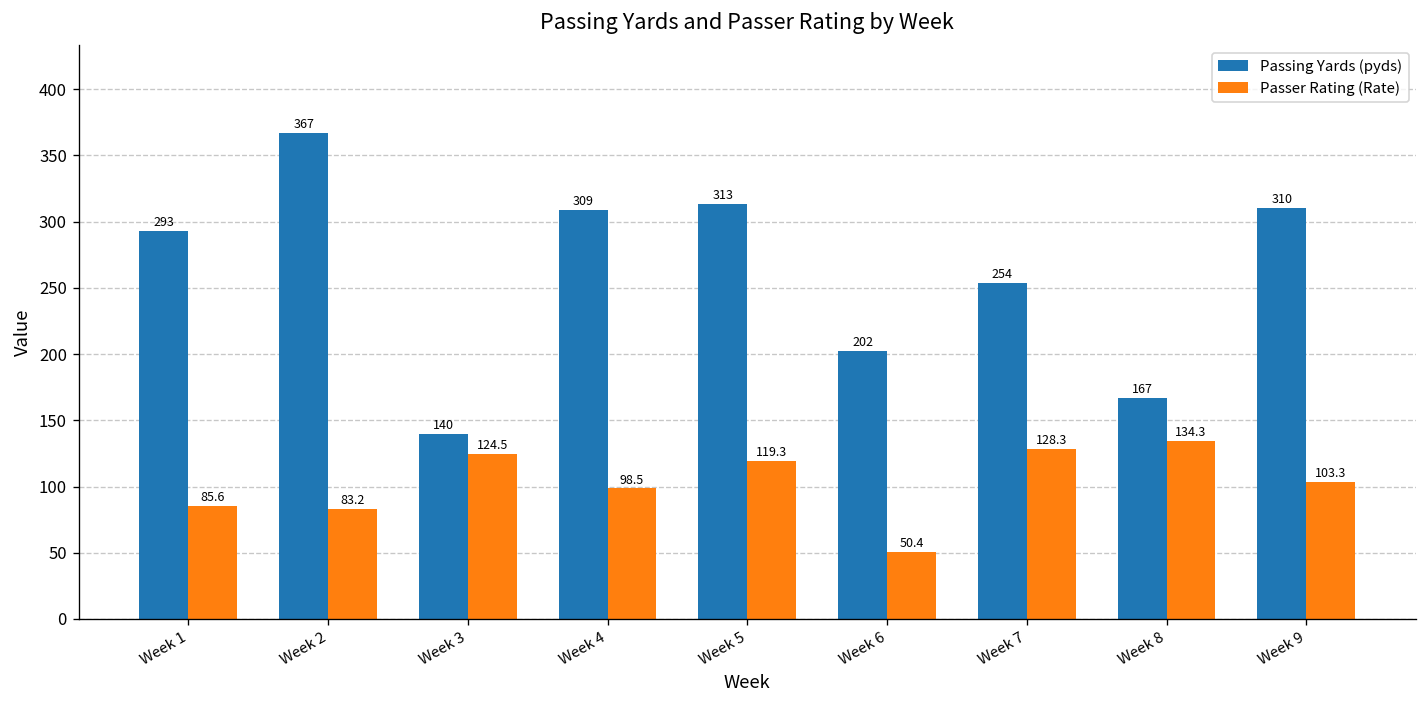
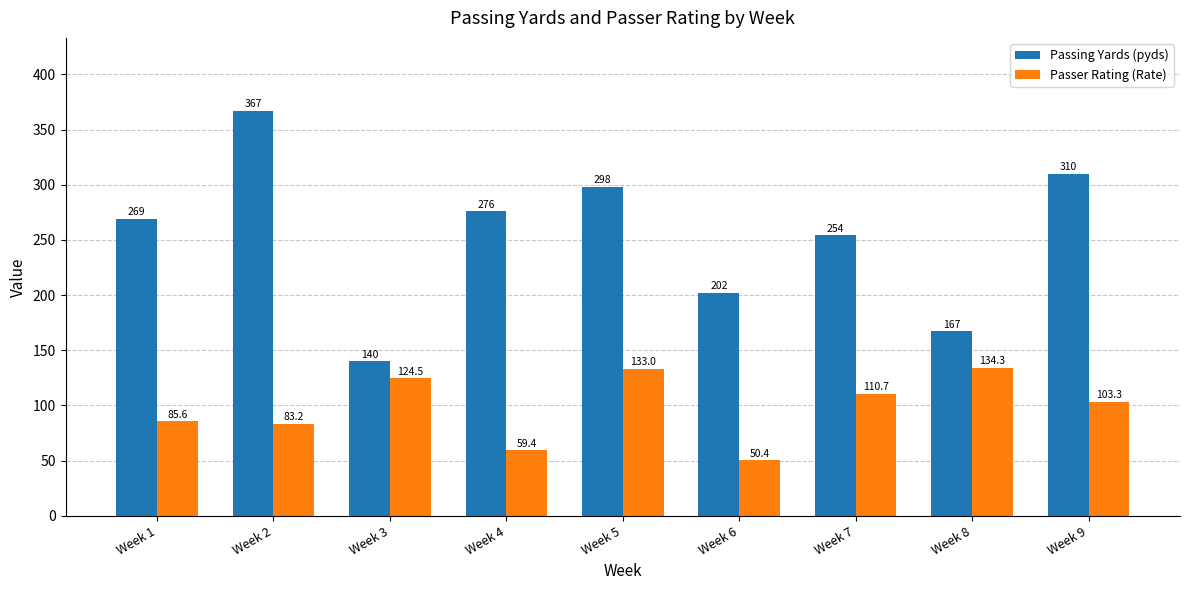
Passing Yards (pyds), Week 1: 293 -> 269
Passing Yards (pyds), Week 4: 309 -> 276
Passer Rating (Rate), Week 4: 98.5 -> 59.4
Passing Yards (pyds), Week 5: 313 -> 298
Passer Rating (Rate), Week 5: 119.3 -> 133.0
Passer Rating (Rate), Week 7: 128.3 -> 110.7
